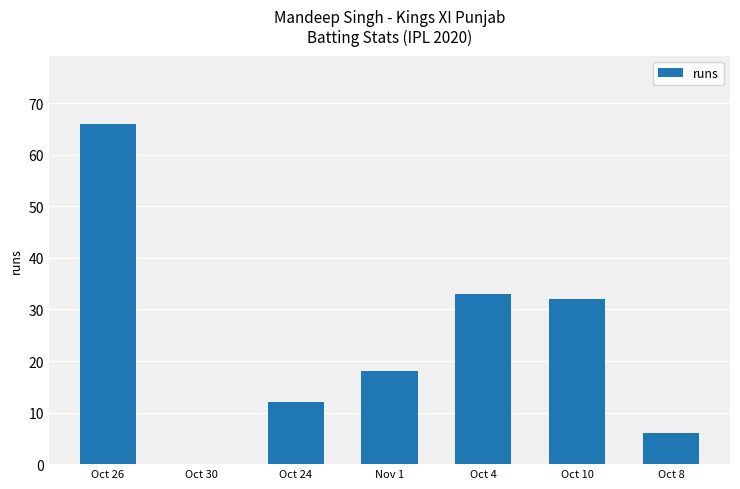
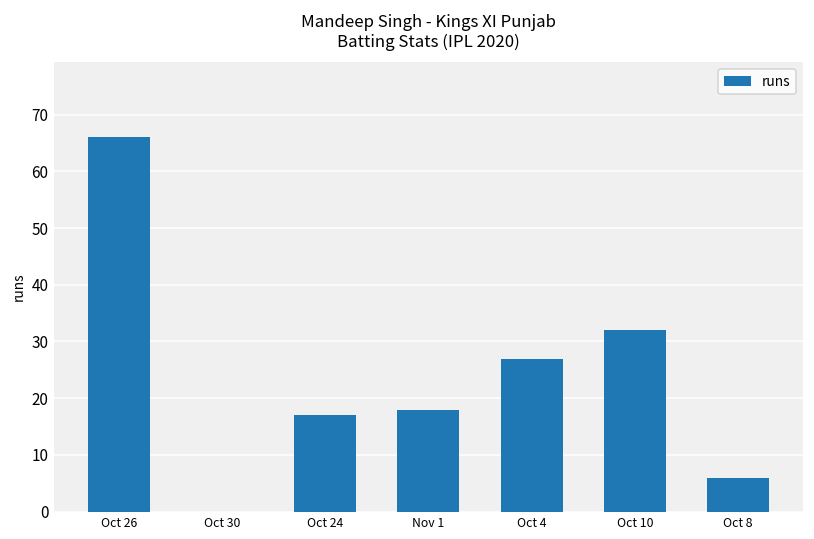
Oct 24: 12 -> 17
Oct 4: 33 -> 27
